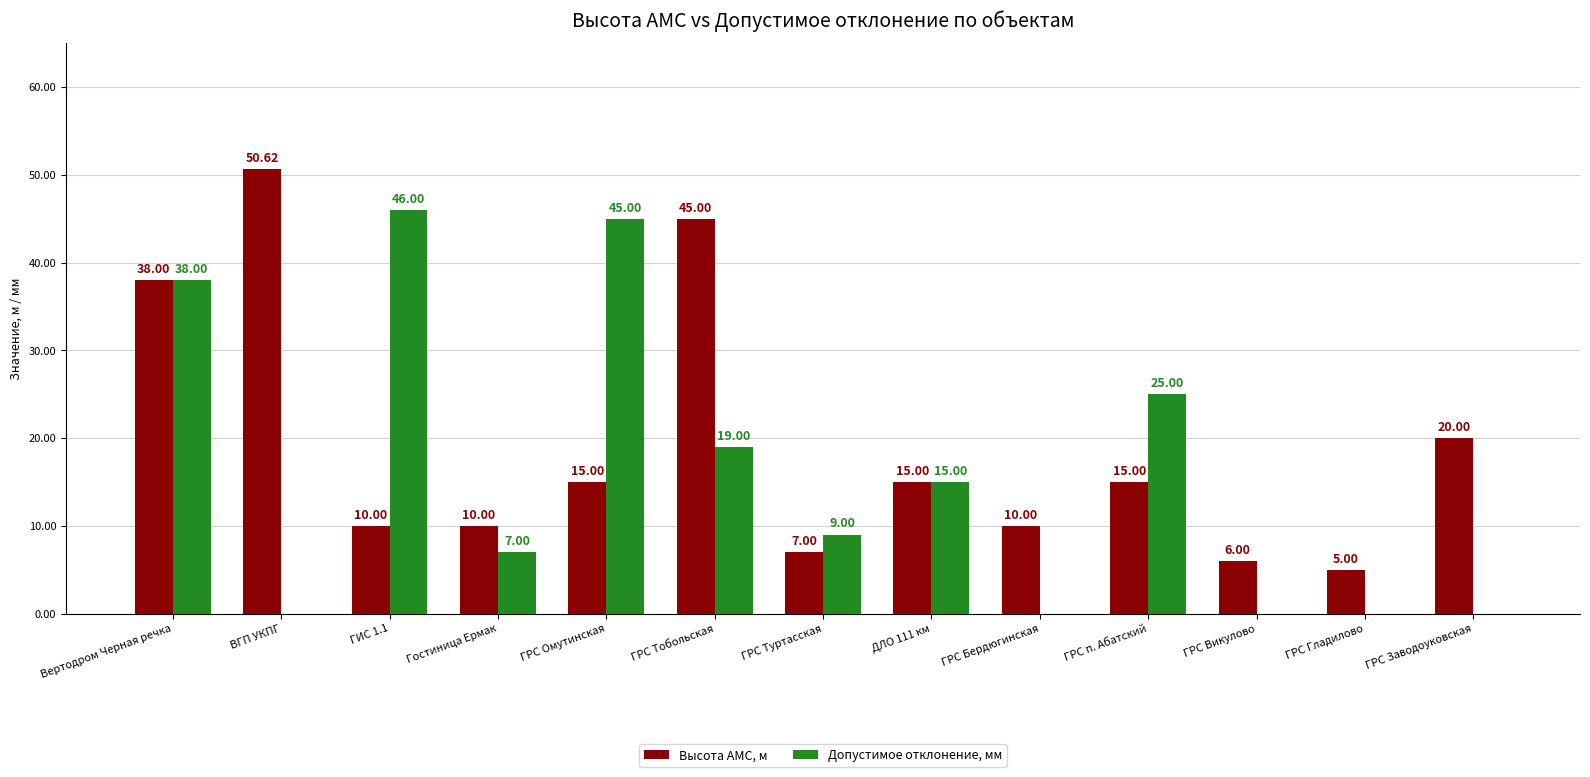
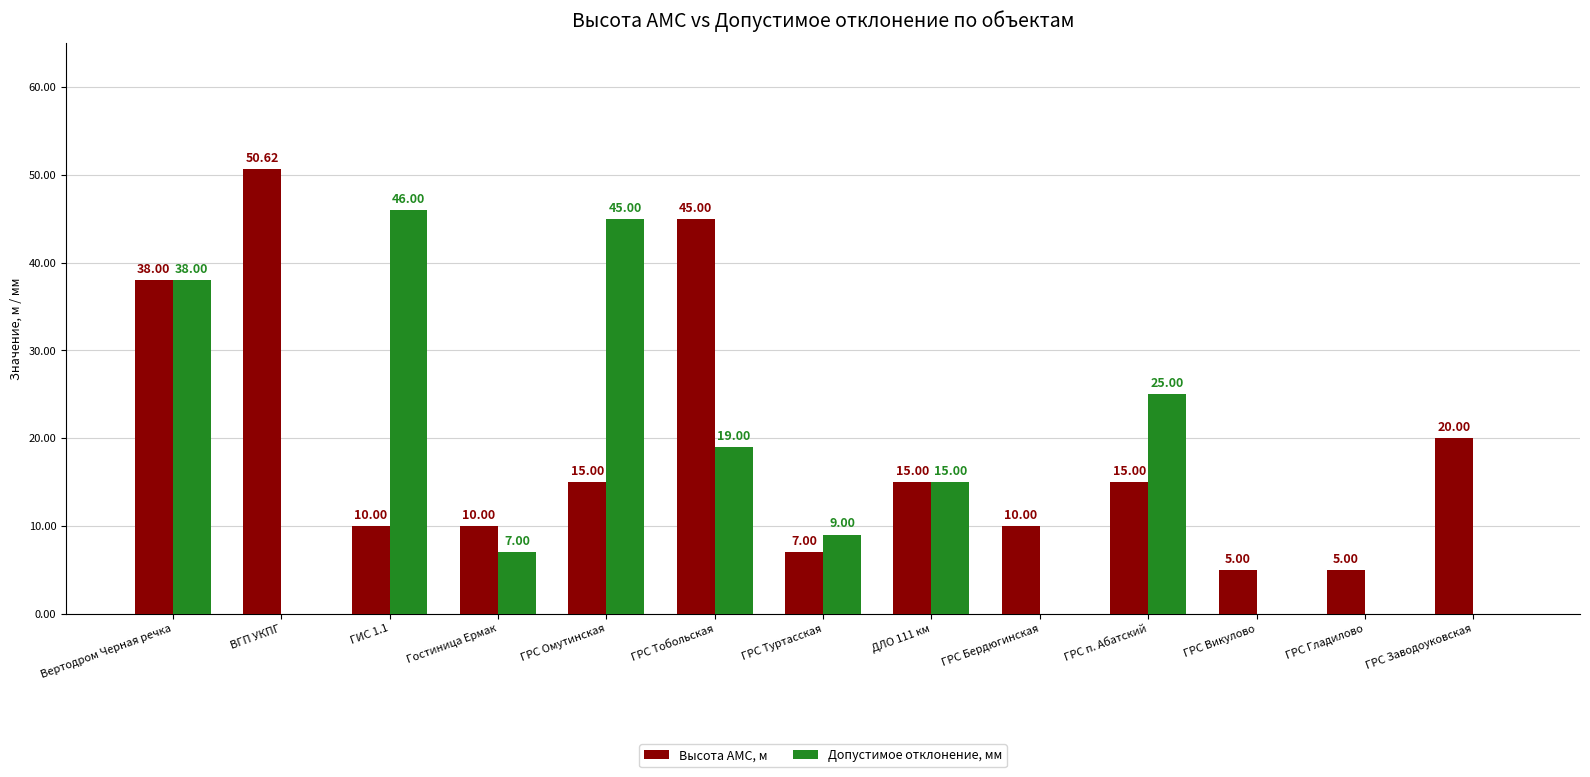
Высота АМС, м, ГРС Викулово: 6.00 -> 5.00
